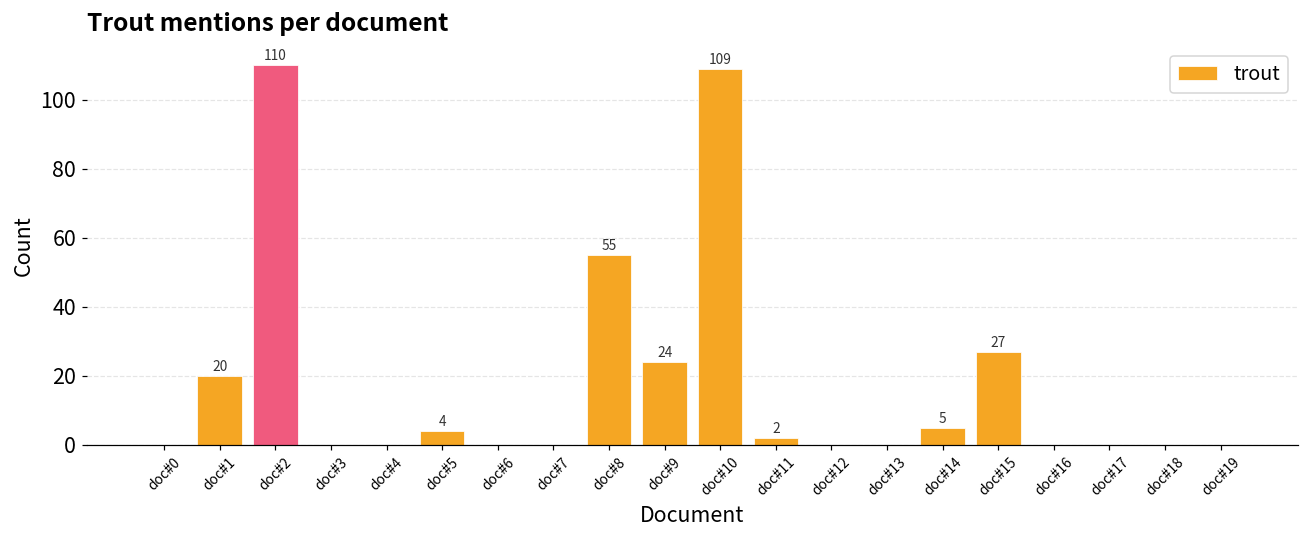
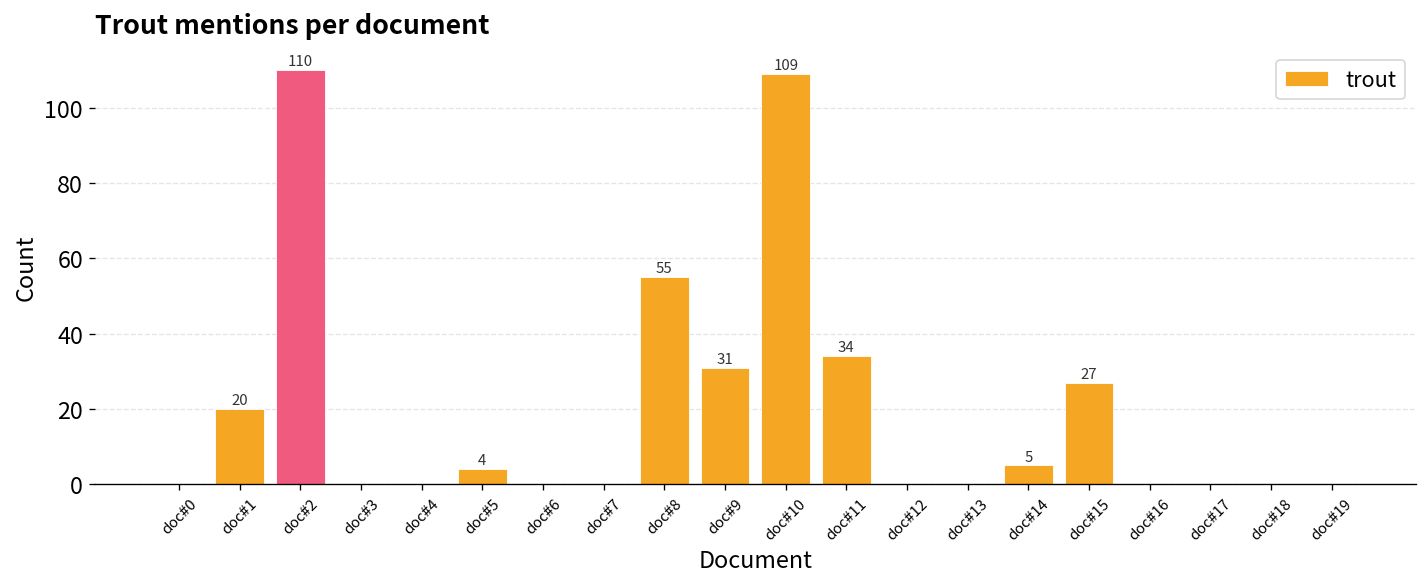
doc#9: 24 -> 31
doc#11: 2 -> 34
